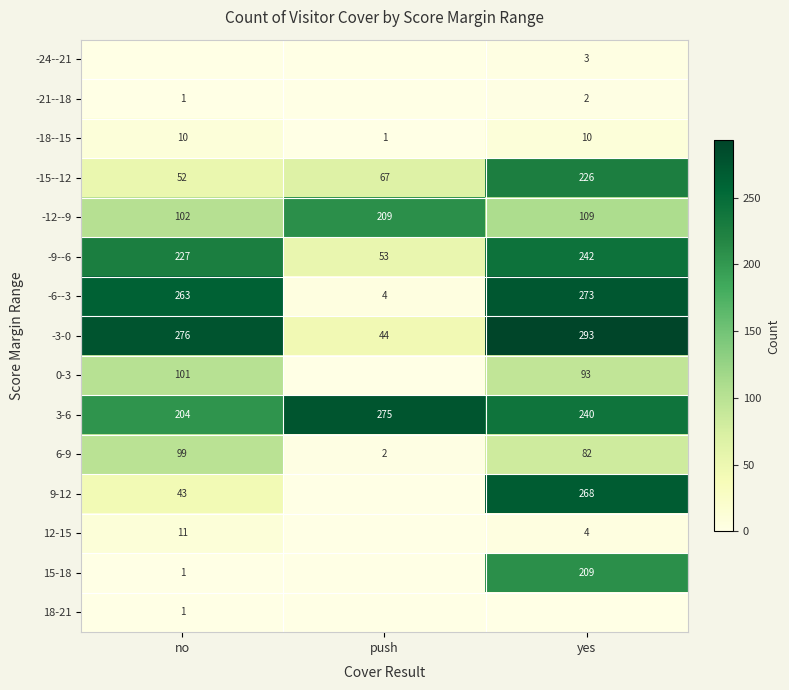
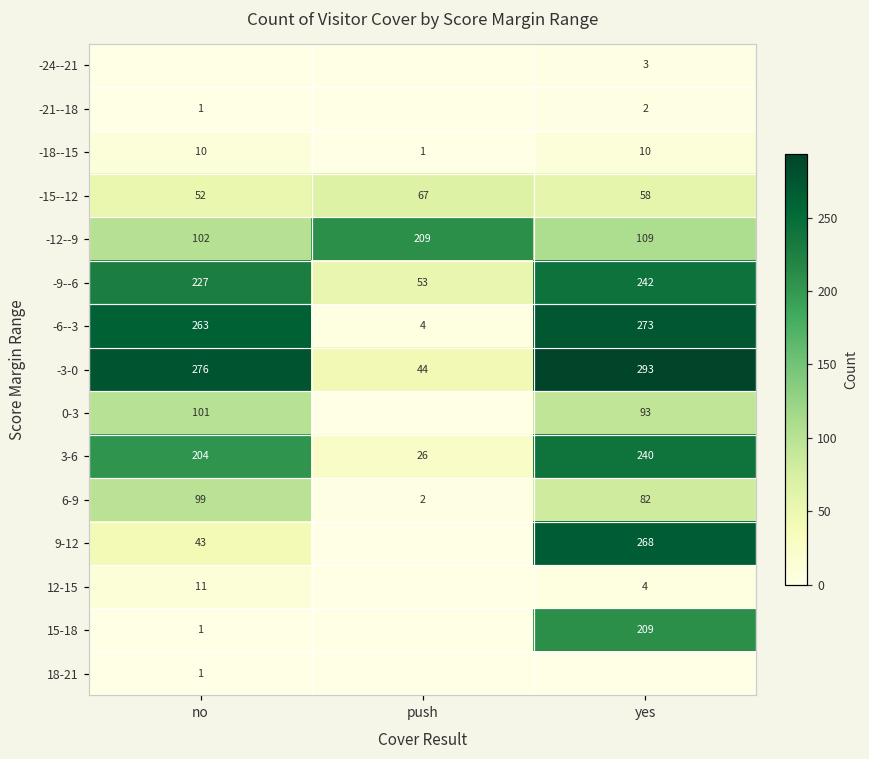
-15--12, yes: 226 -> 58
3-6, push: 275 -> 26
